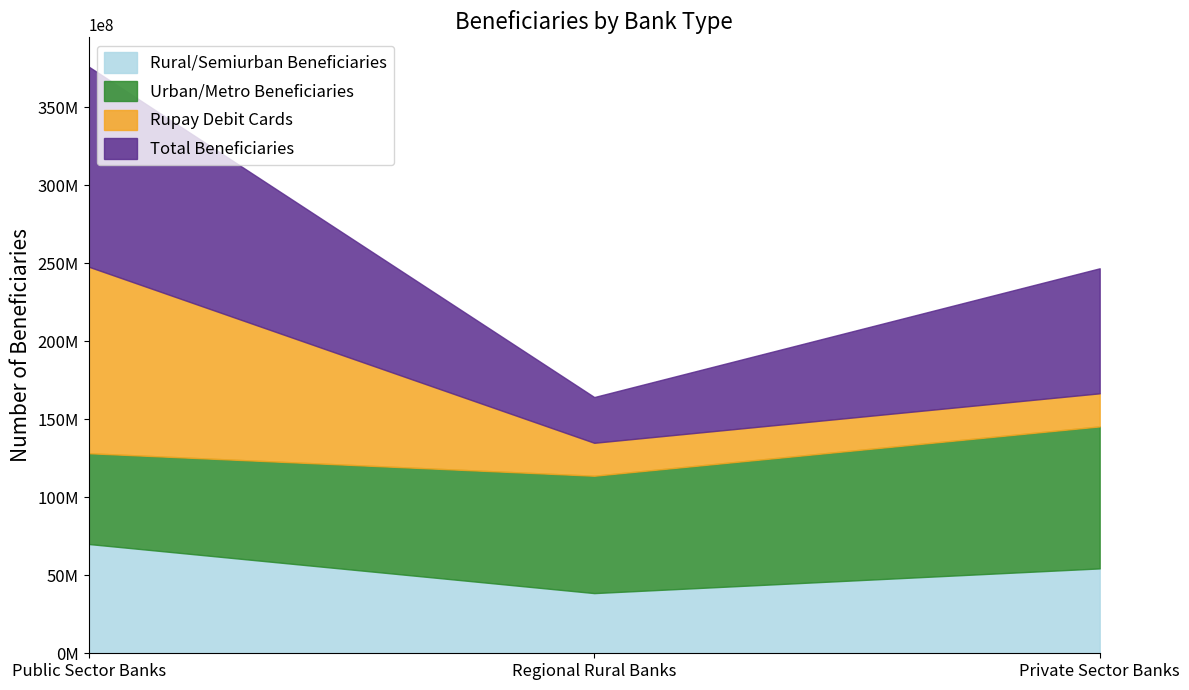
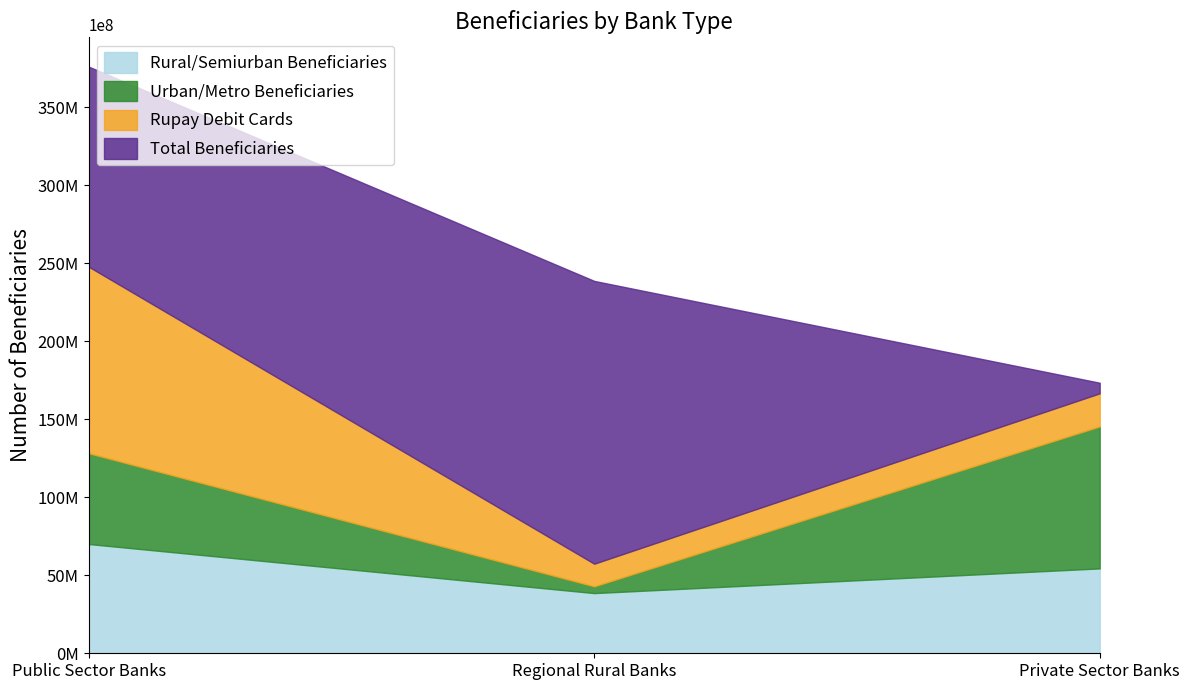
Urban/Metro Beneficiaries, Regional Rural Banks: 75000000 -> 4000000
Rupay Debit Cards, Regional Rural Banks: 21000000 -> 15000000
Total Beneficiaries, Regional Rural Banks: 29000000 -> 181000000
Total Beneficiaries, Private Sector Banks: 80000000 -> 7000000
